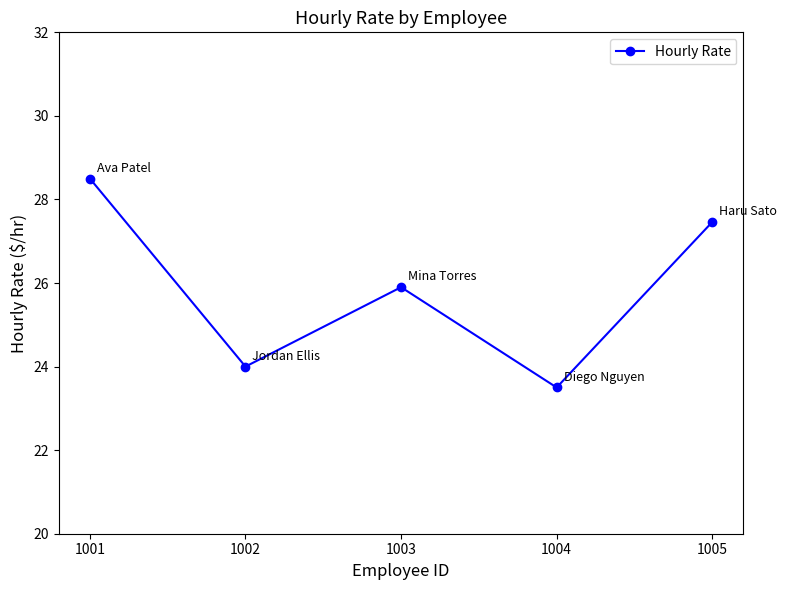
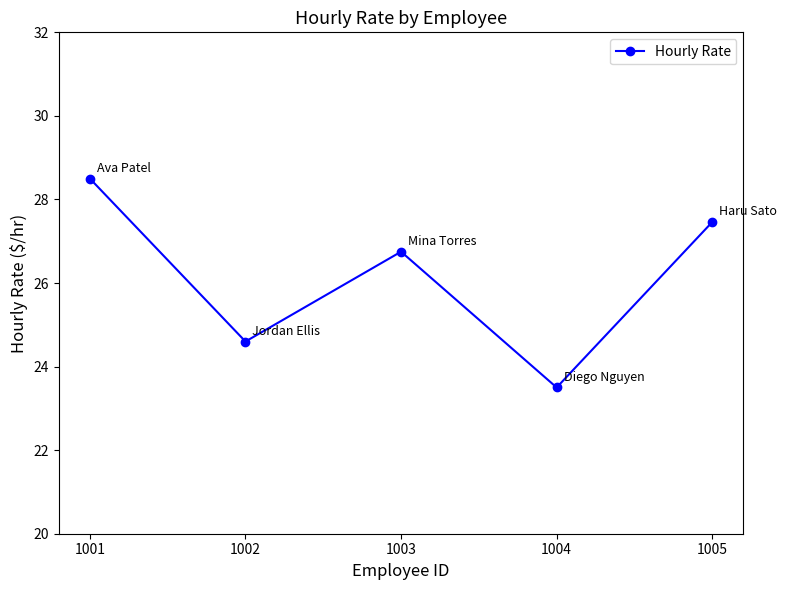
1002: 24.0 -> 24.6
1003: 25.9 -> 26.8
